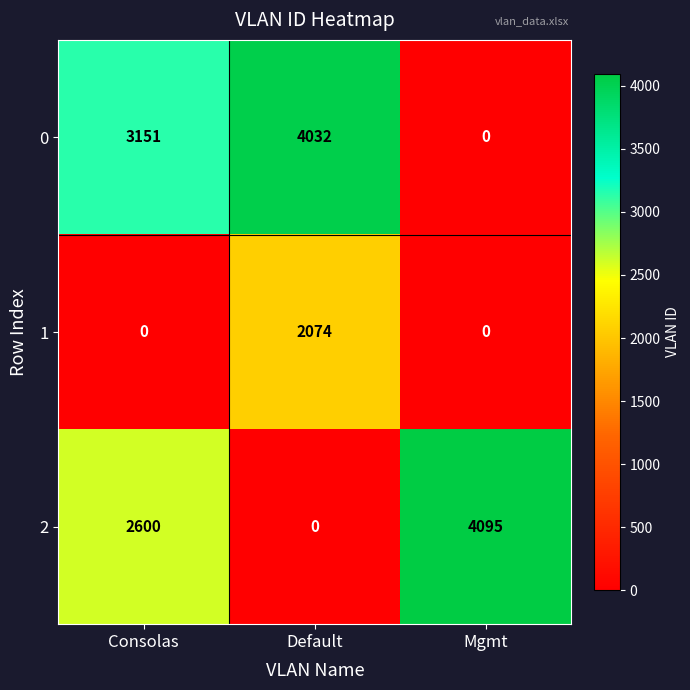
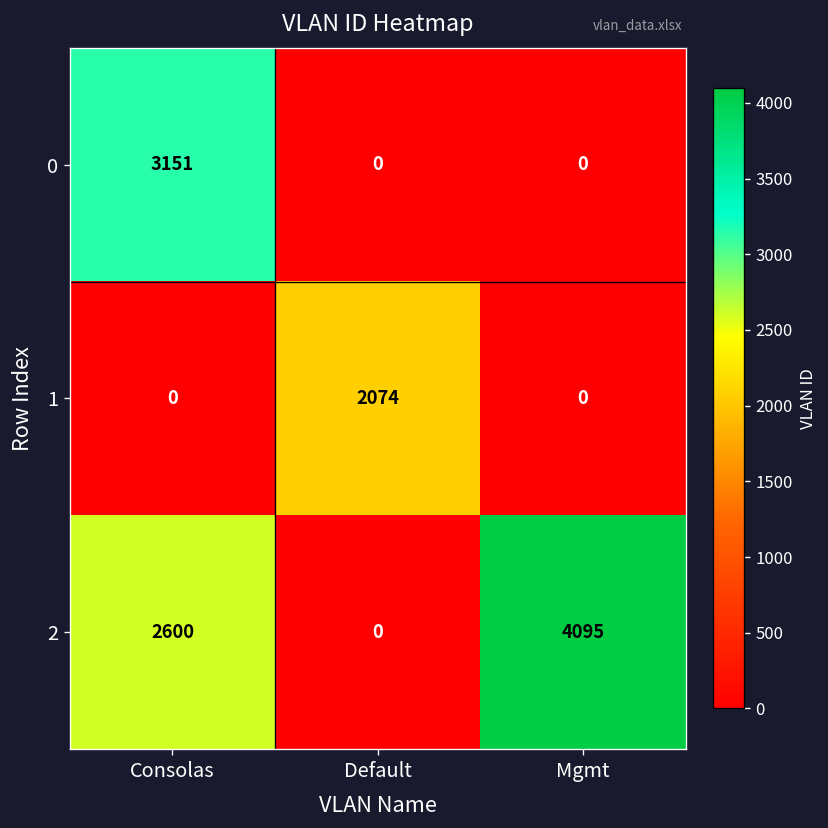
0, Default: 4032 -> 0
